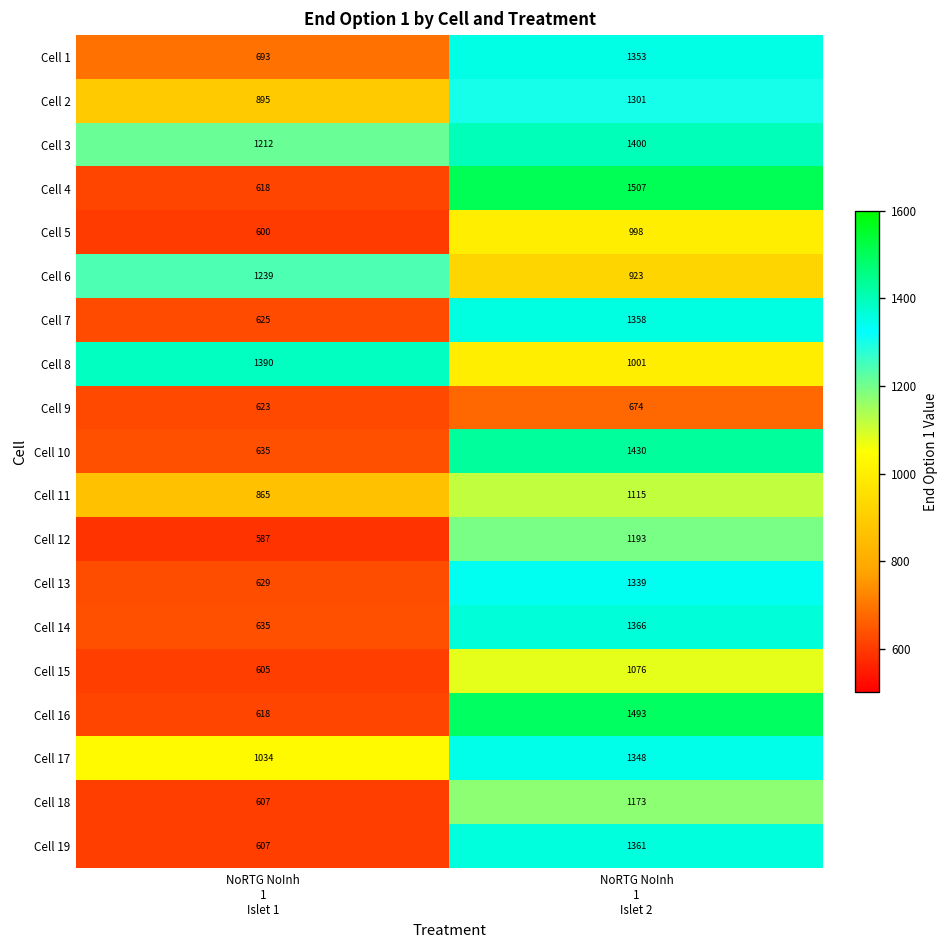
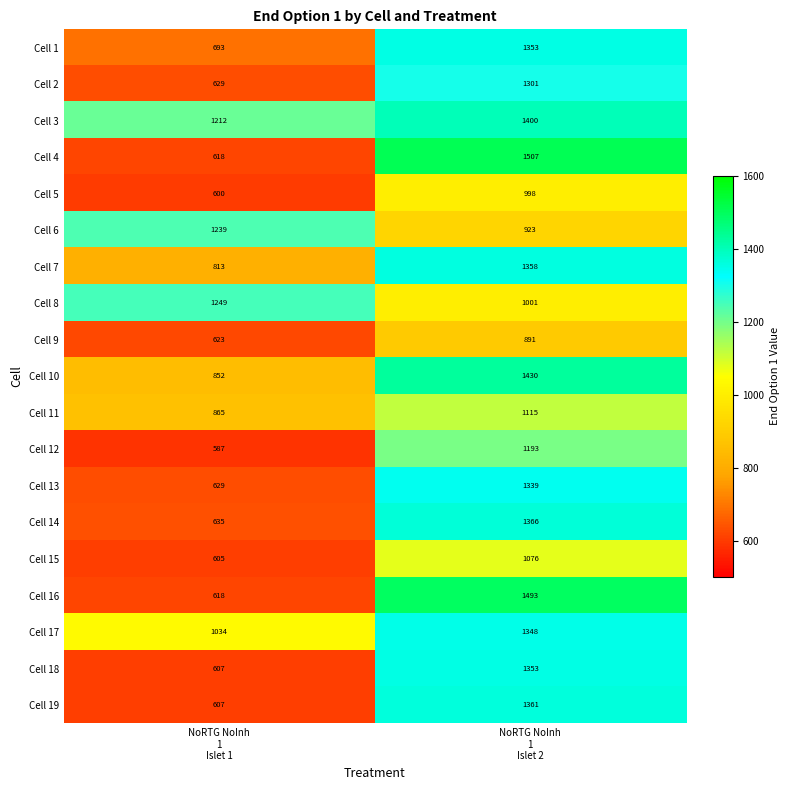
Cell 2, NoRTG NoInh 1 Islet 1: 895 -> 629
Cell 7, NoRTG NoInh 1 Islet 1: 625 -> 813
Cell 8, NoRTG NoInh 1 Islet 1: 1390 -> 1249
Cell 9, NoRTG NoInh 1 Islet 2: 674 -> 891
Cell 10, NoRTG NoInh 1 Islet 1: 635 -> 852
Cell 18, NoRTG NoInh 1 Islet 2: 1173 -> 1353
